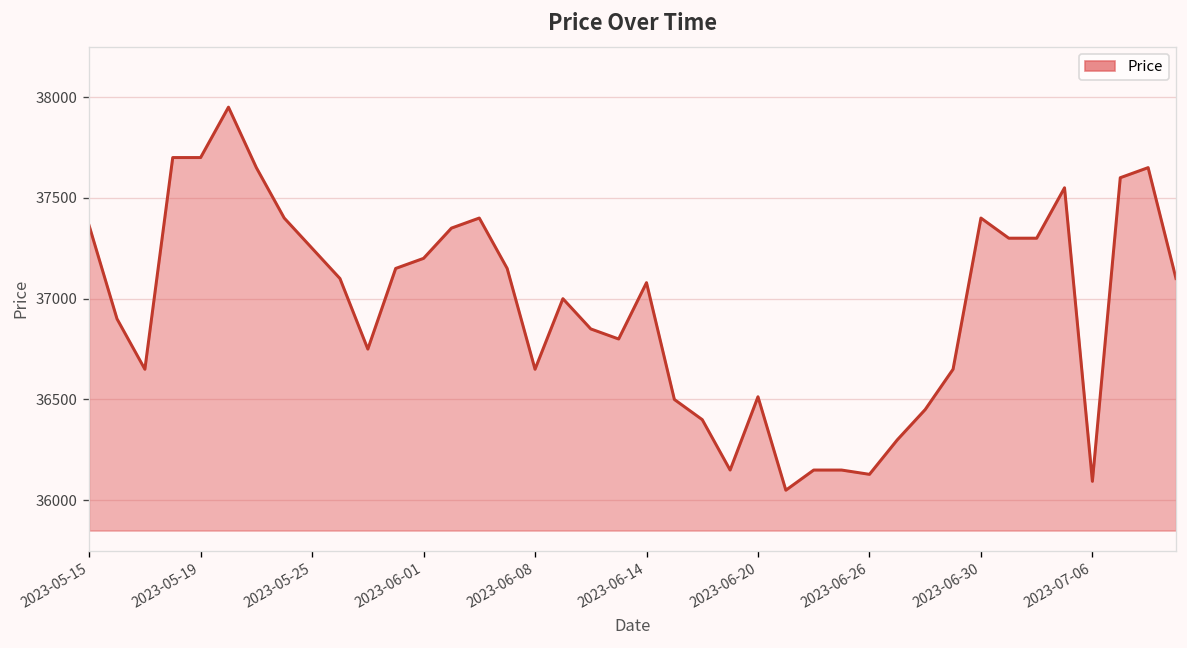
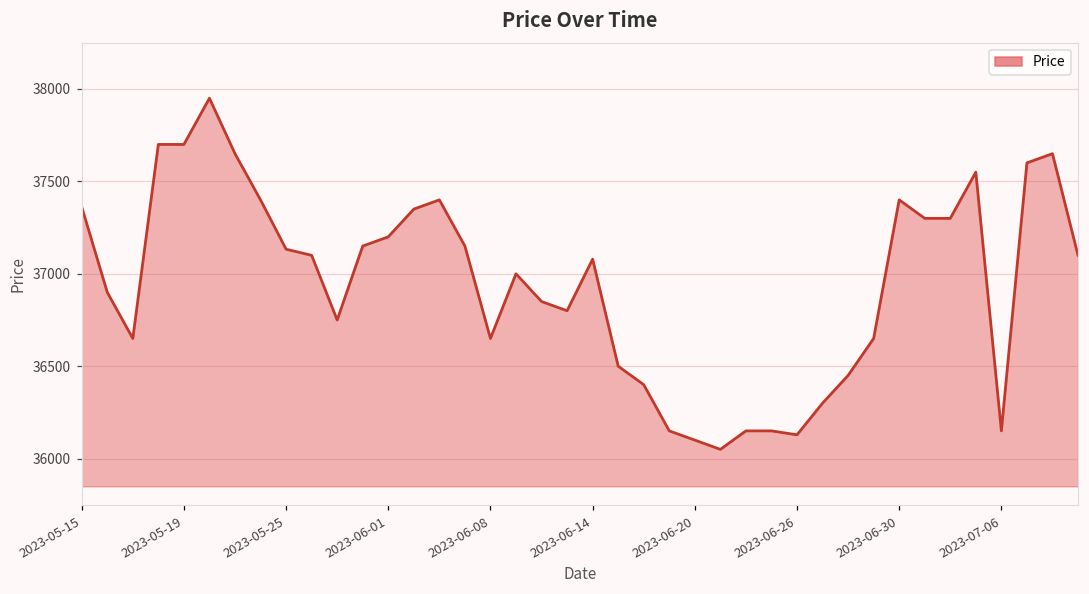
2023-05-25: 37250 -> 37130
2023-06-20: 36510 -> 36100
2023-07-06: 36090 -> 36150
